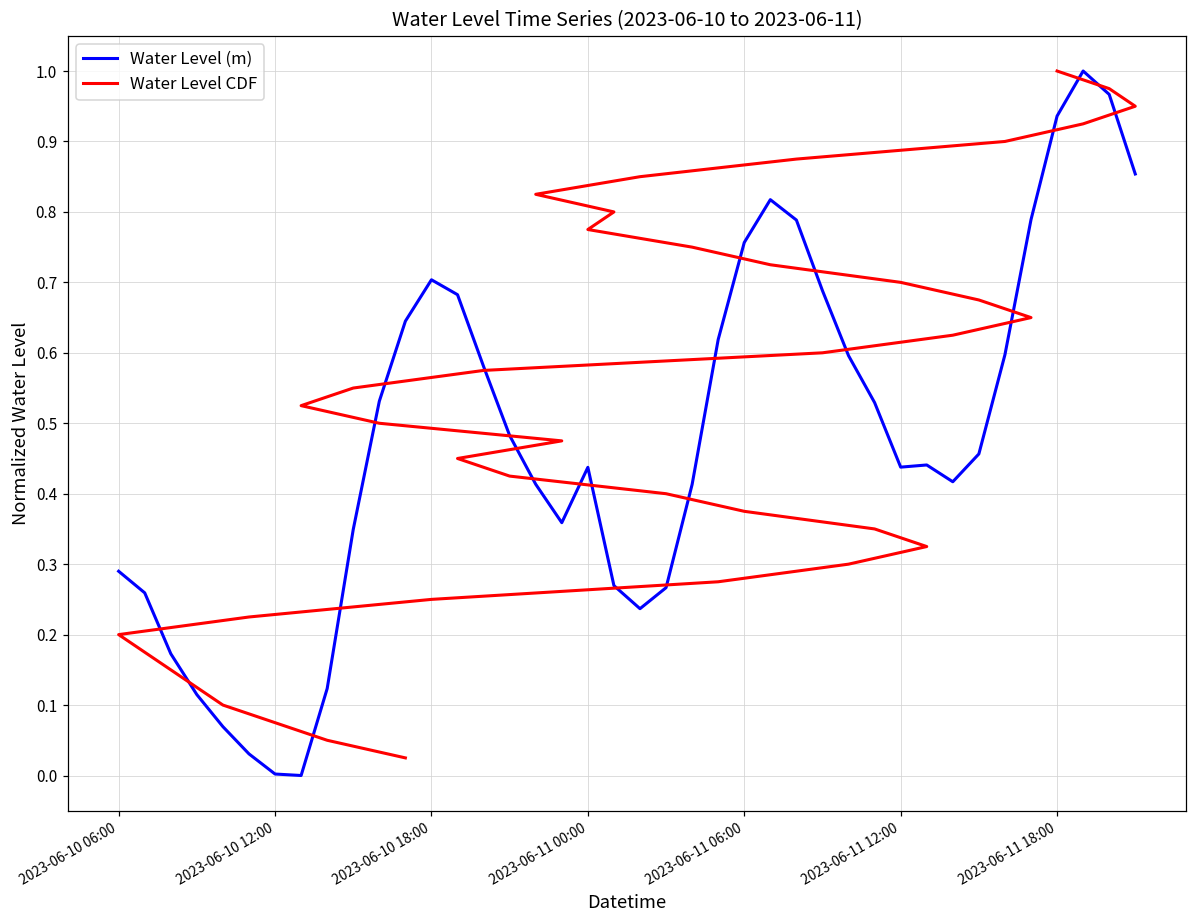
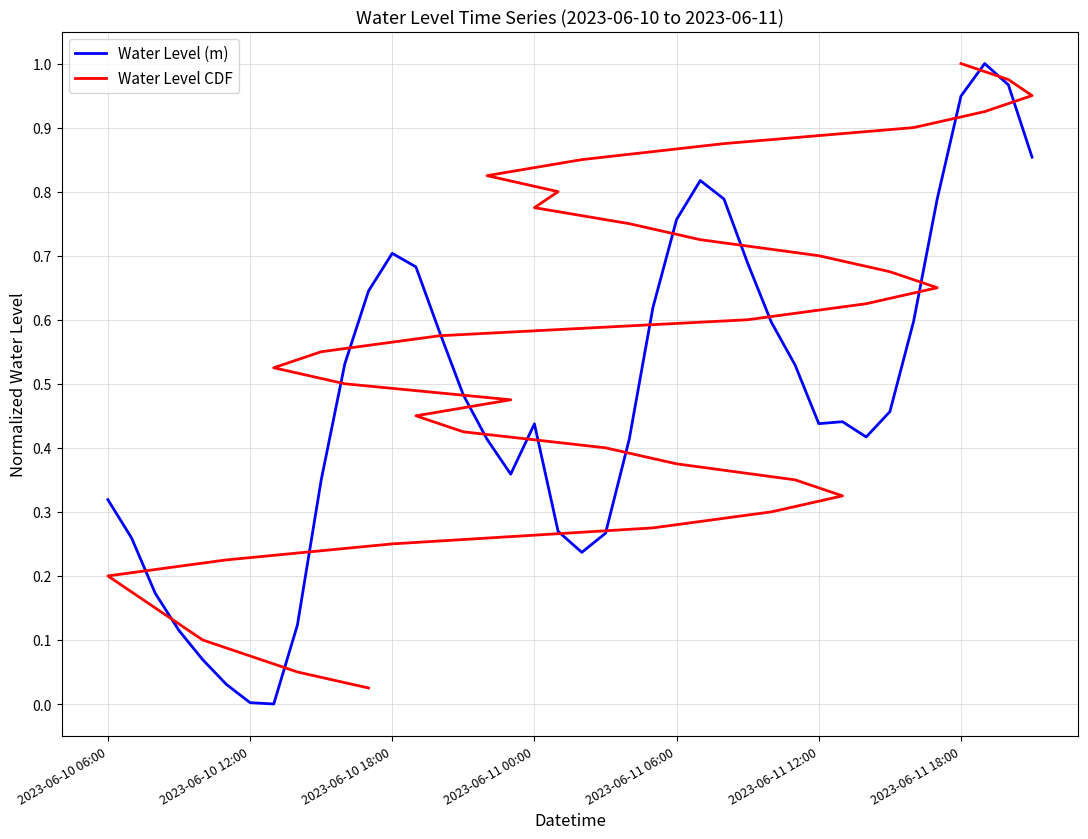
Water Level (m), 2023-06-10 06:00: 0.29 -> 0.32
Water Level (m), 2023-06-11 18:00: 0.94 -> 0.95
